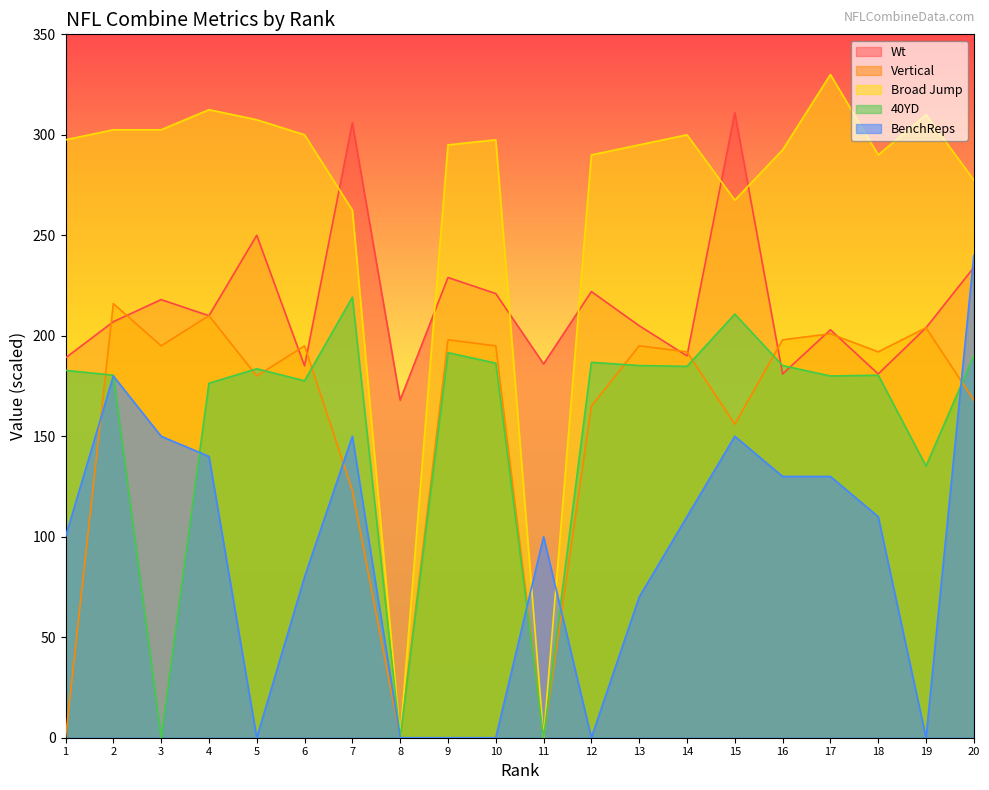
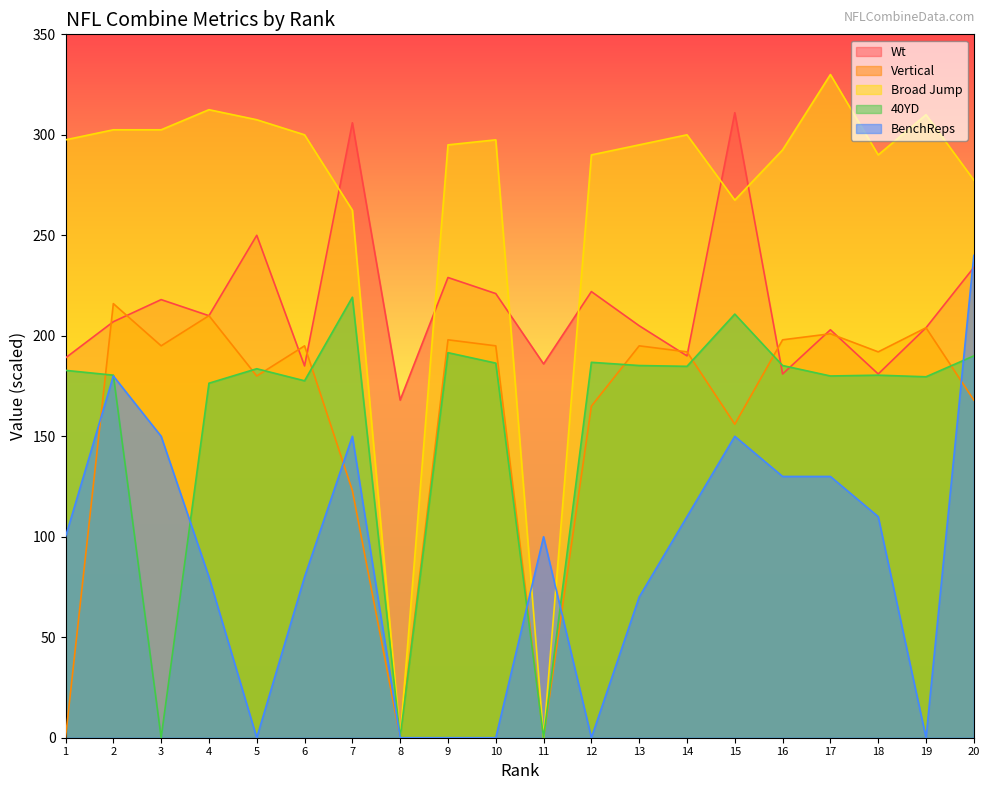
BenchReps, 4: 140 -> 80
40YD, 19: 135 -> 180
